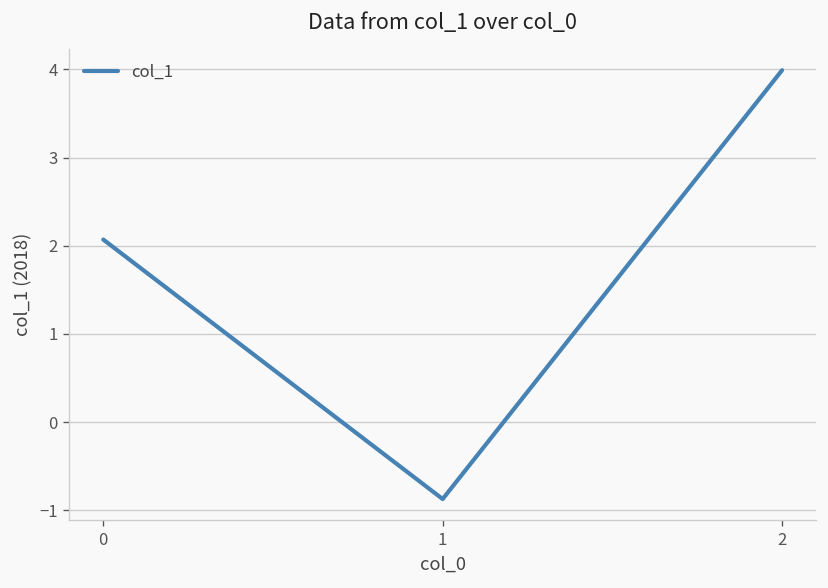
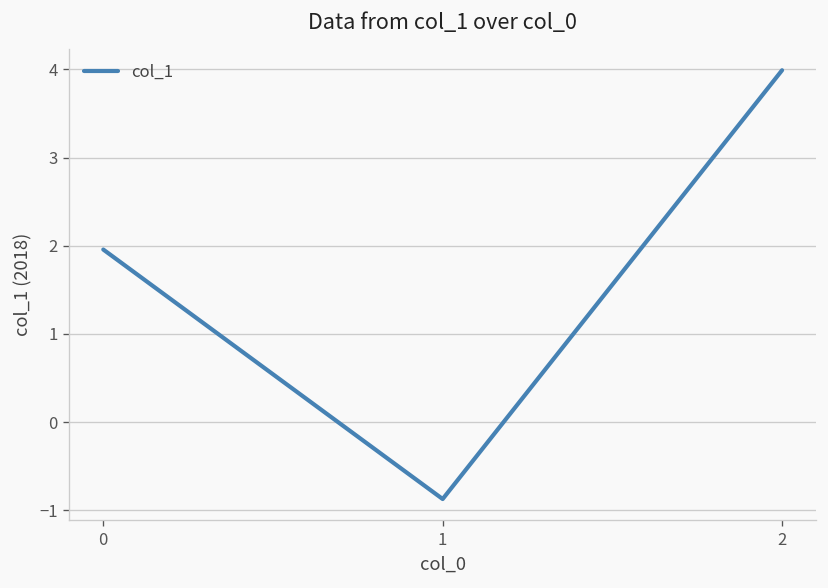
0: 2.1 -> 2.0
